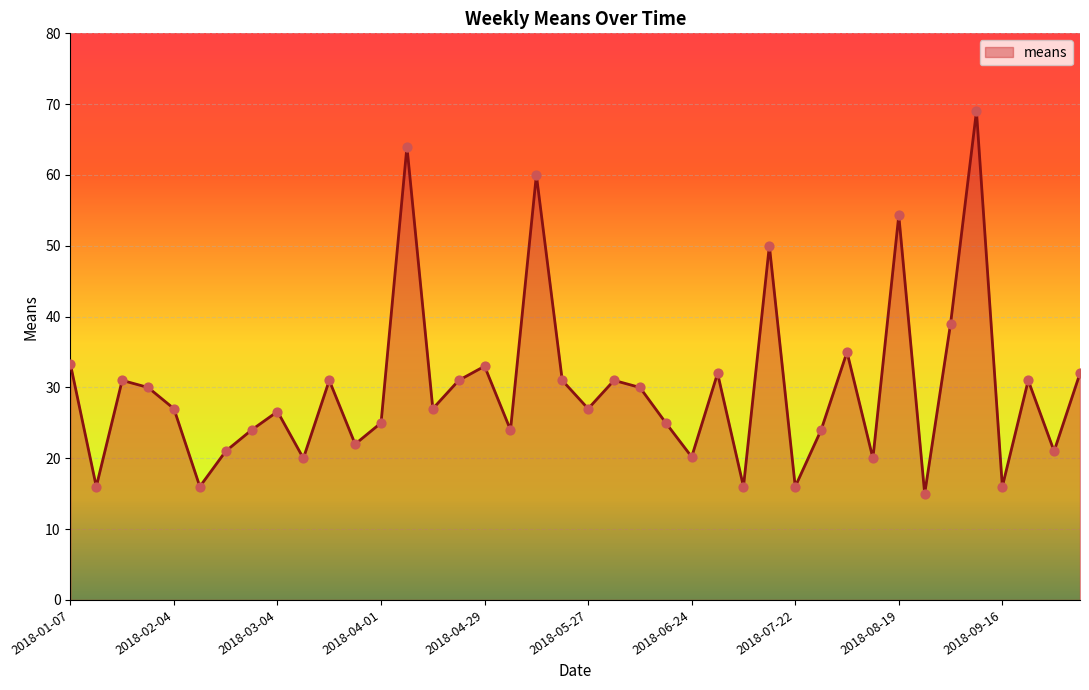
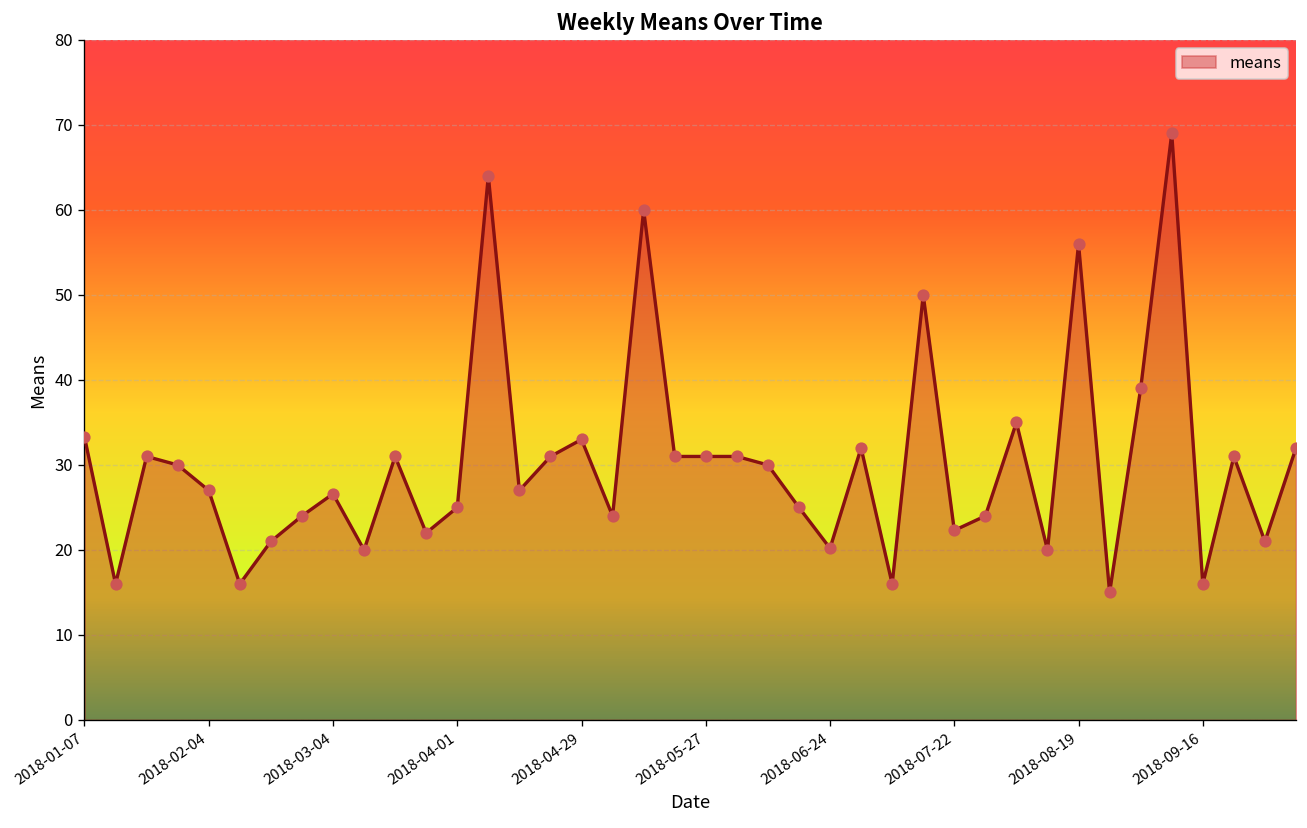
2018-05-27: 27 -> 31
2018-07-22: 16 -> 22
2018-08-19: 54 -> 56
